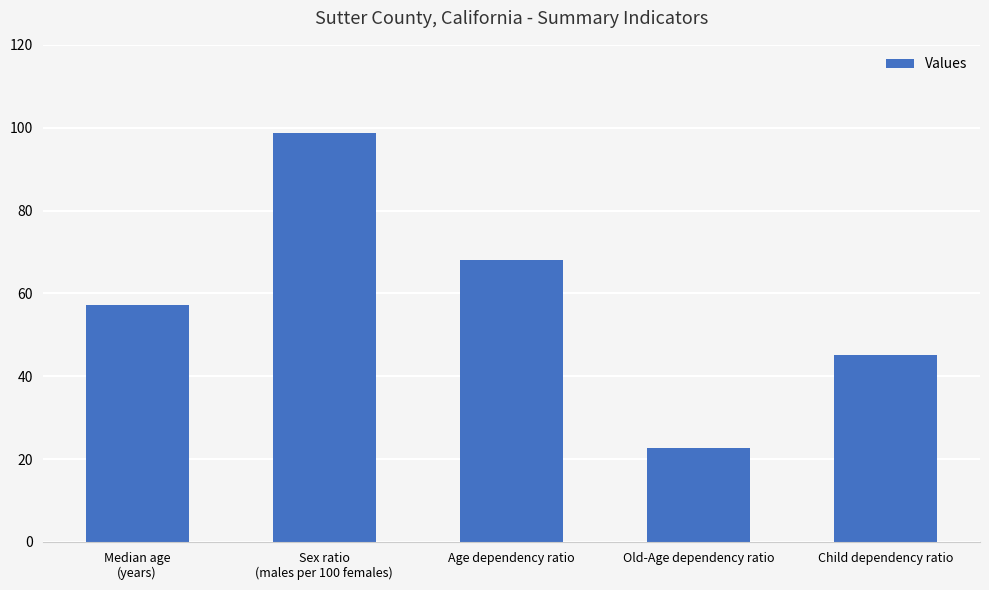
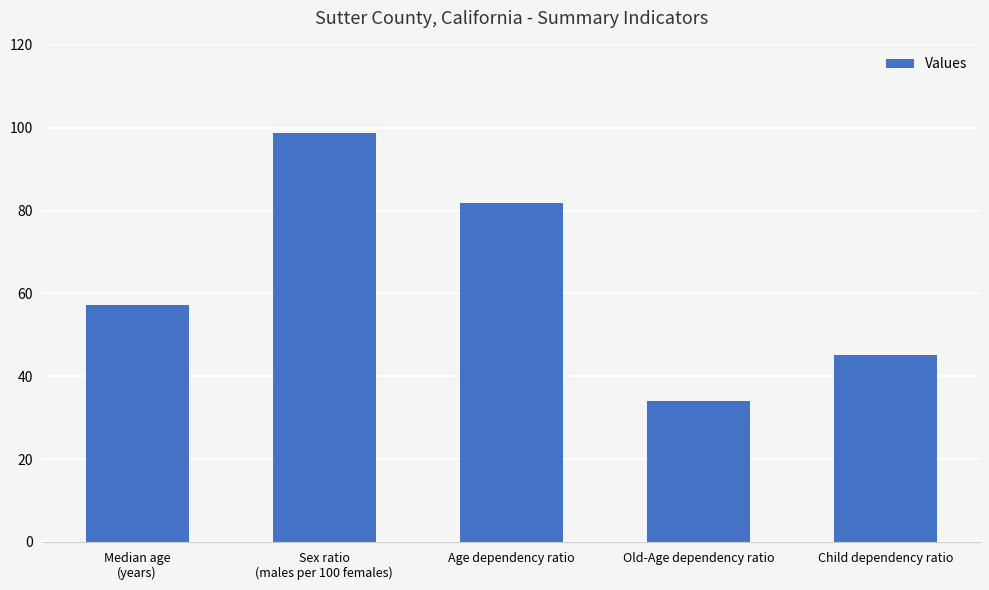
Age dependency ratio: 68 -> 82
Old-Age dependency ratio: 23 -> 34
